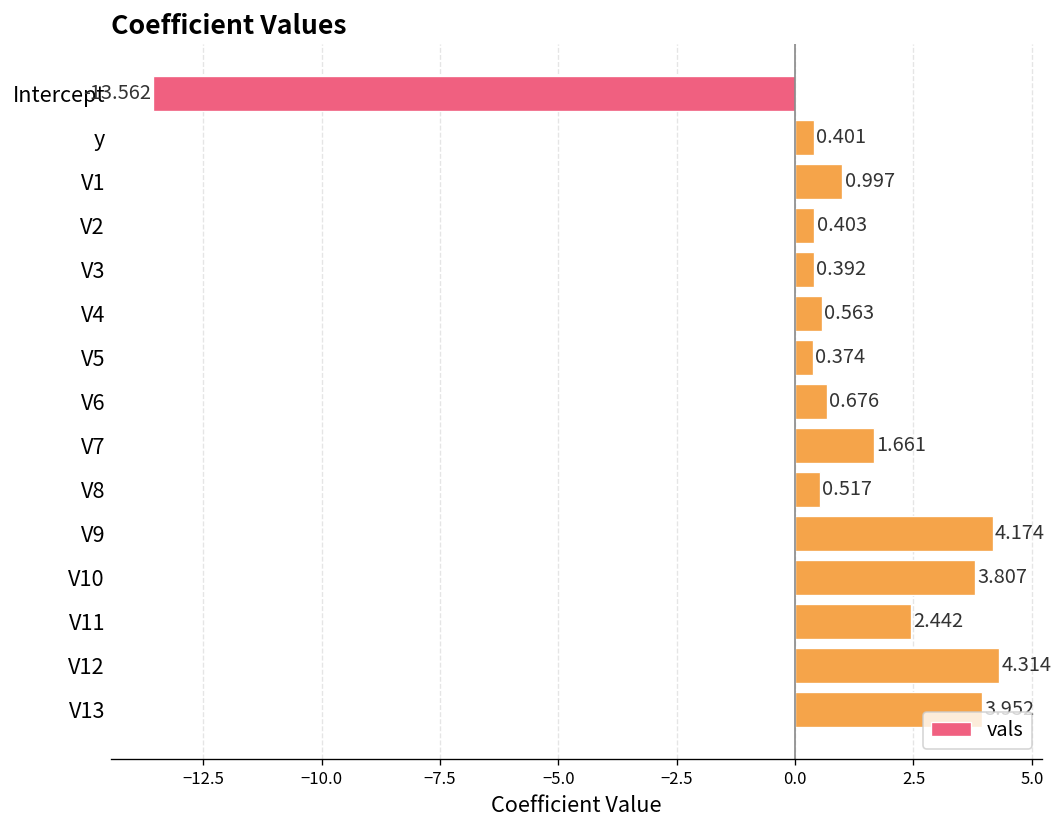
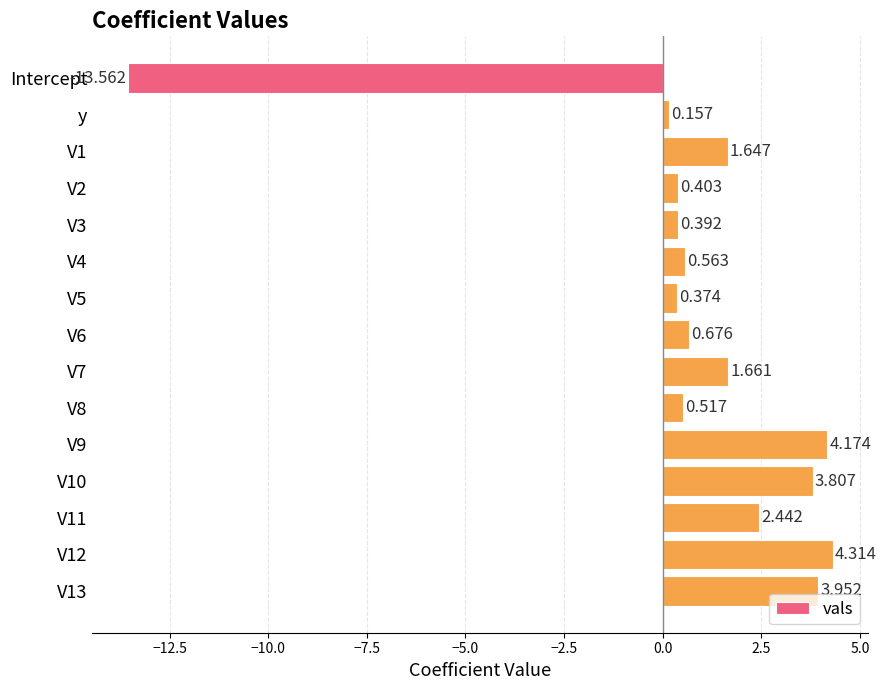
y: 0.401 -> 0.157
V1: 0.997 -> 1.647
